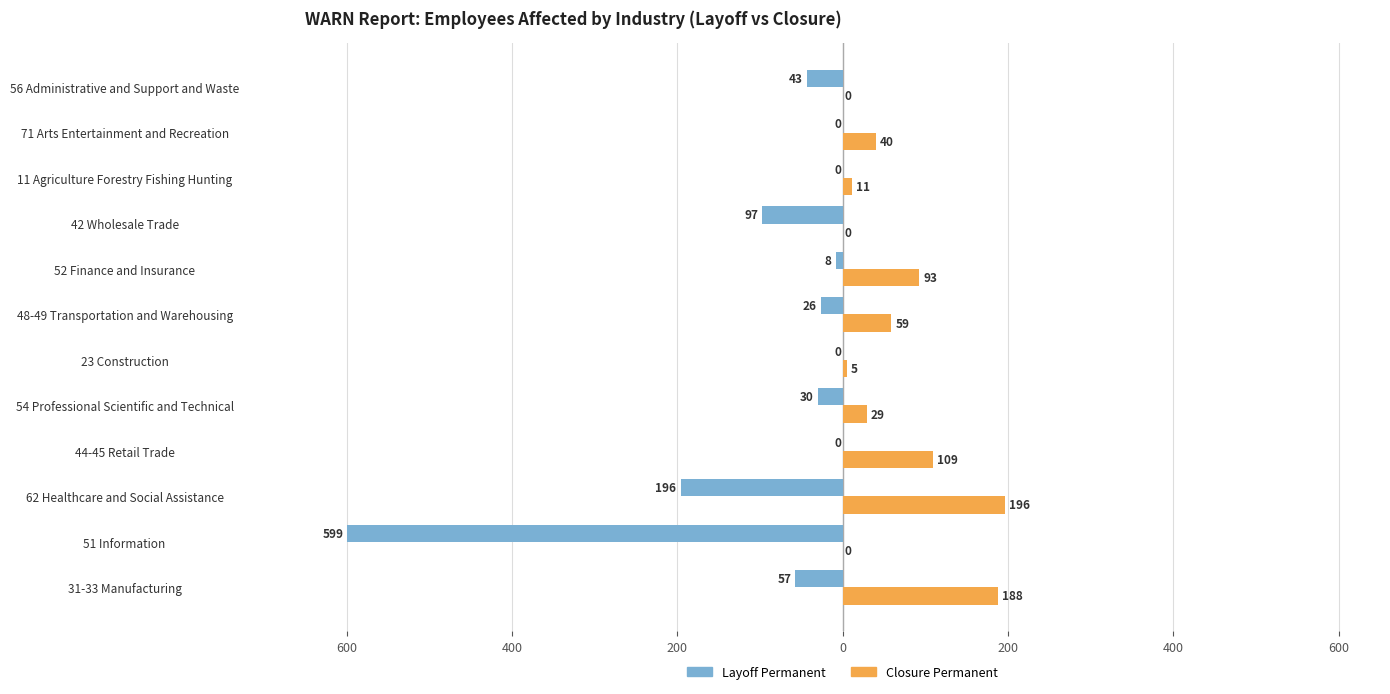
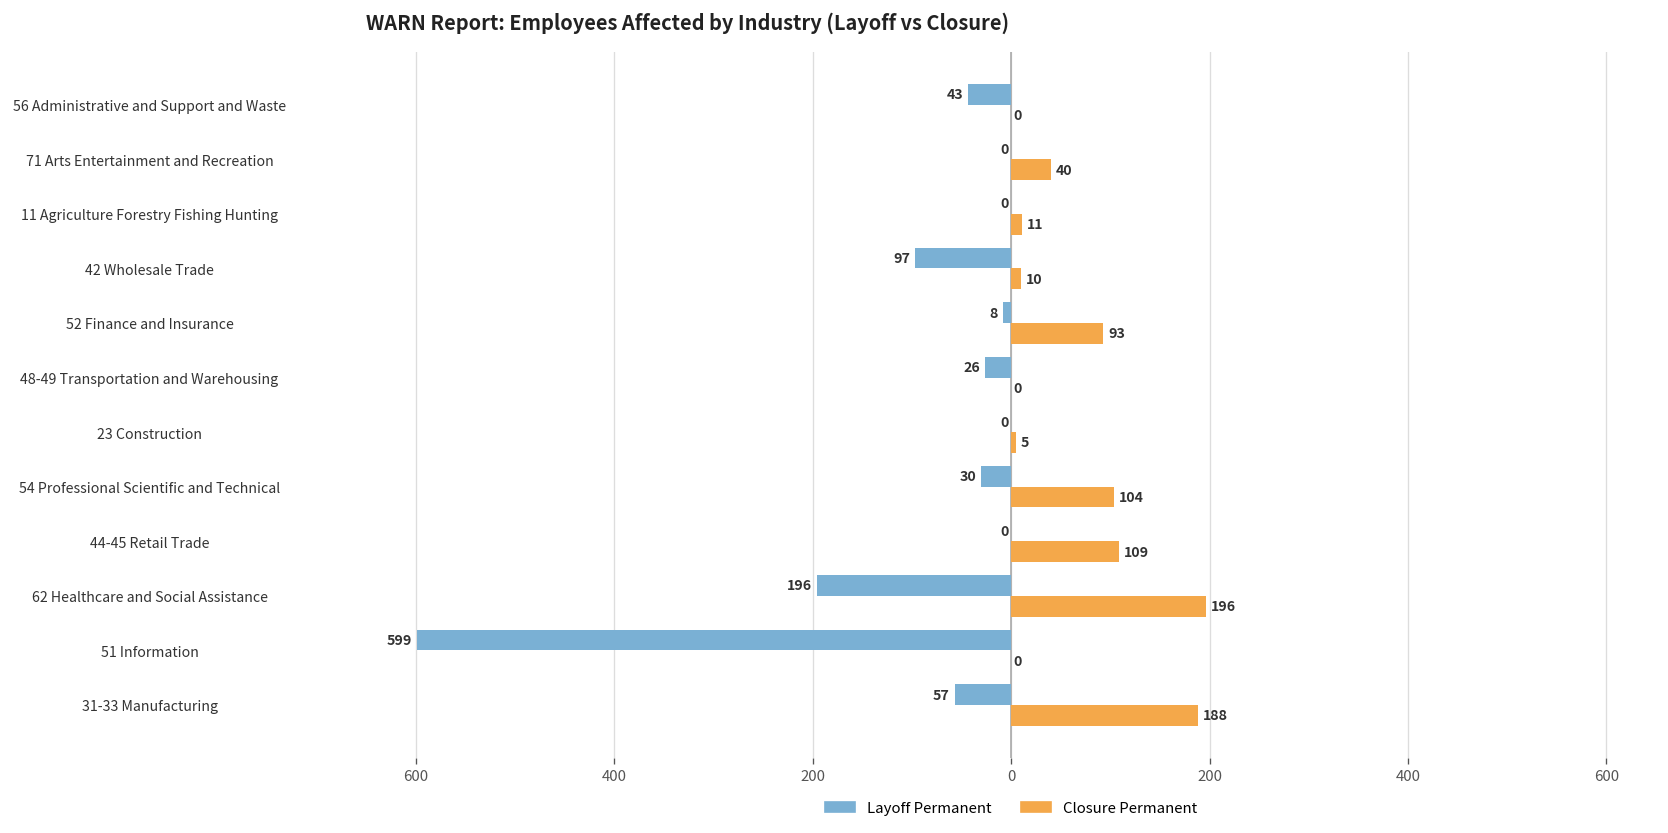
Closure Permanent, 42 Wholesale Trade: 0 -> 10
Closure Permanent, 48-49 Transportation and Warehousing: 59 -> 0
Closure Permanent, 54 Professional Scientific and Technical: 29 -> 104
